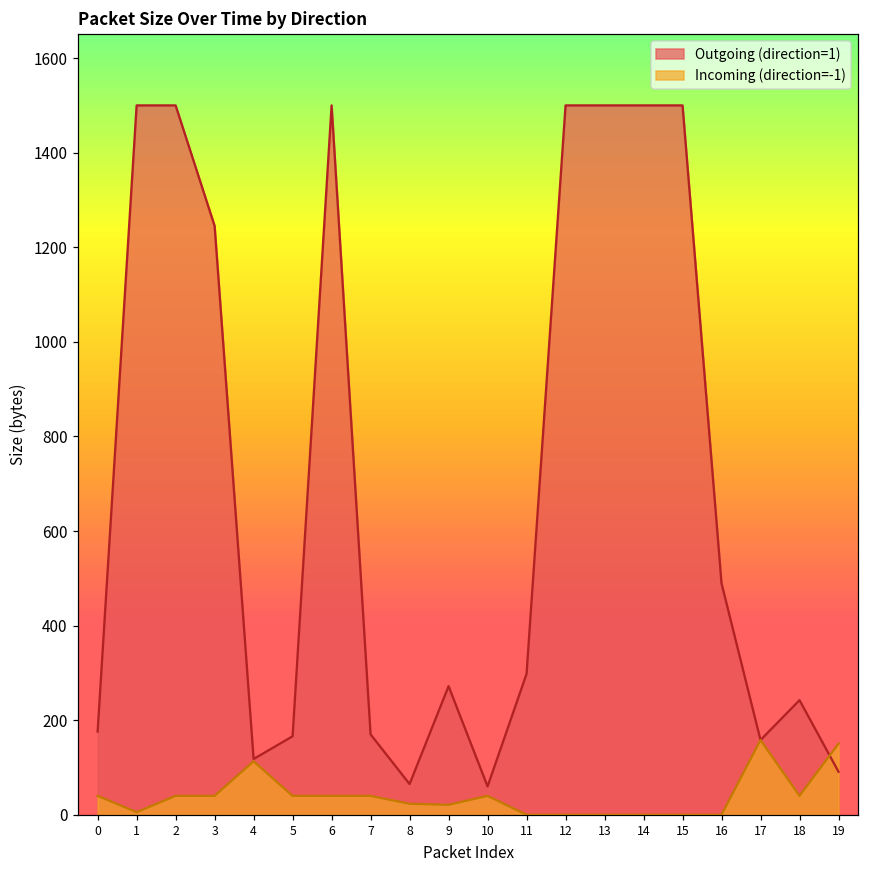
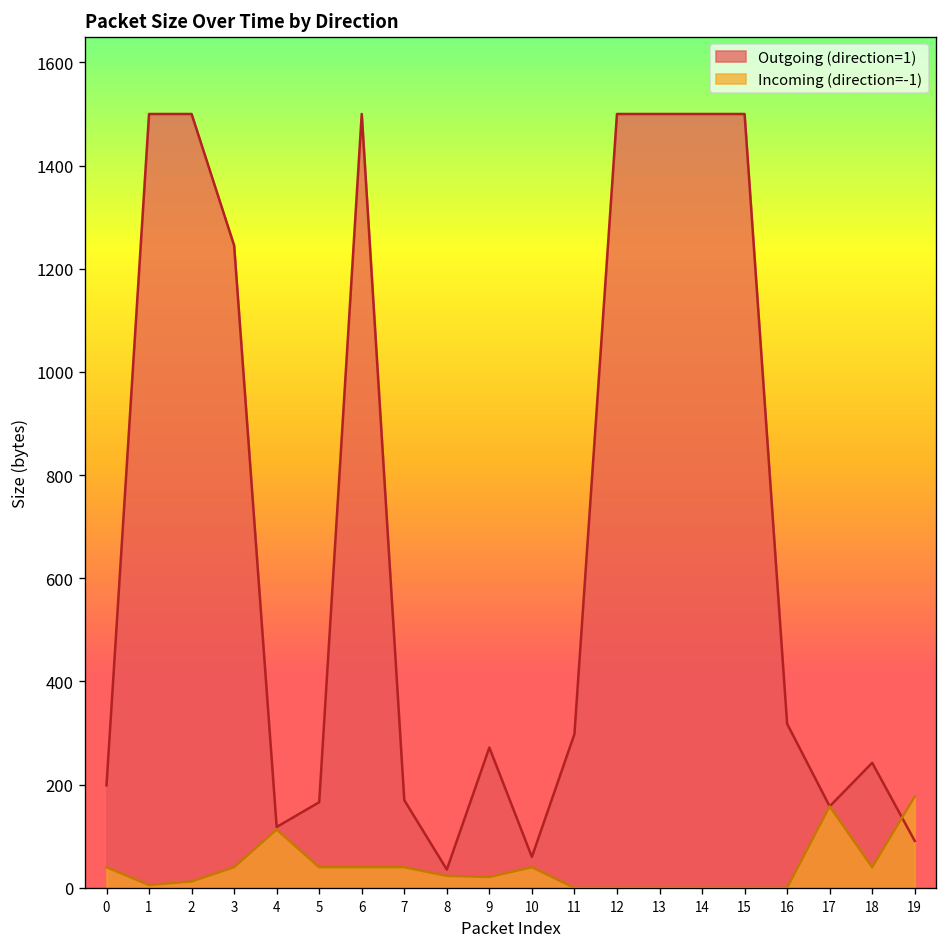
Outgoing (direction=1), 0: 180 -> 200
Incoming (direction=-1), 2: 40 -> 10
Outgoing (direction=1), 8: 70 -> 40
Outgoing (direction=1), 16: 490 -> 320
Incoming (direction=-1), 19: 150 -> 180
